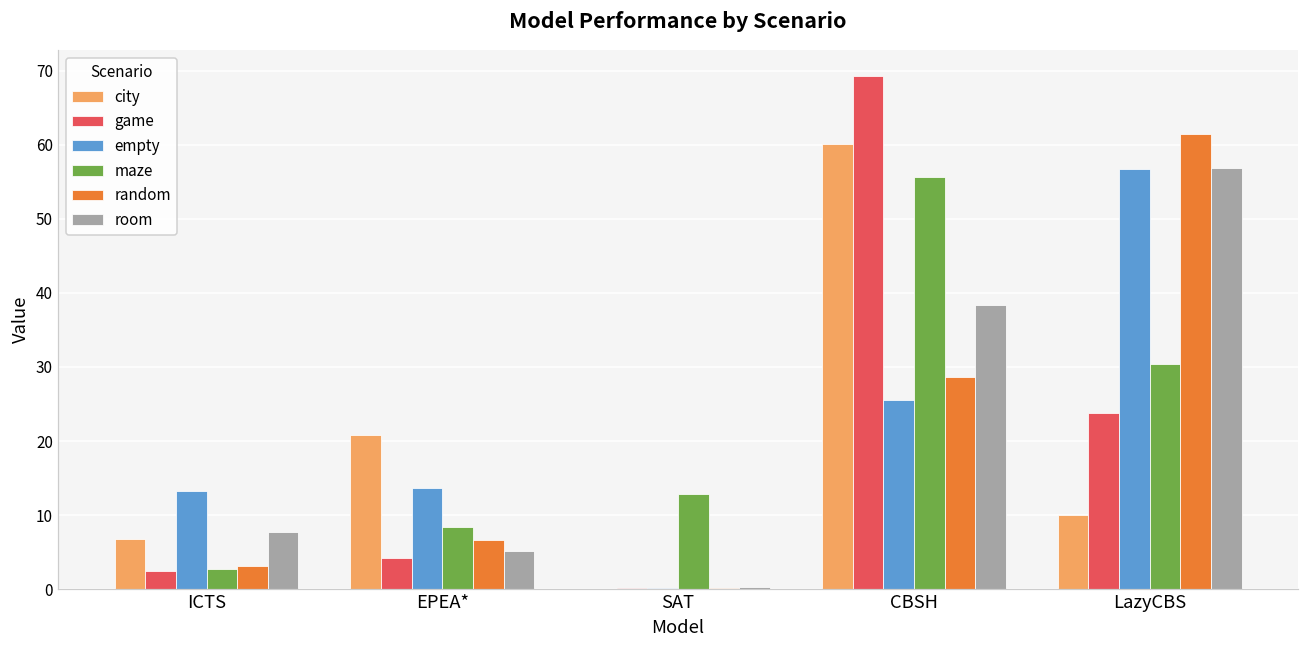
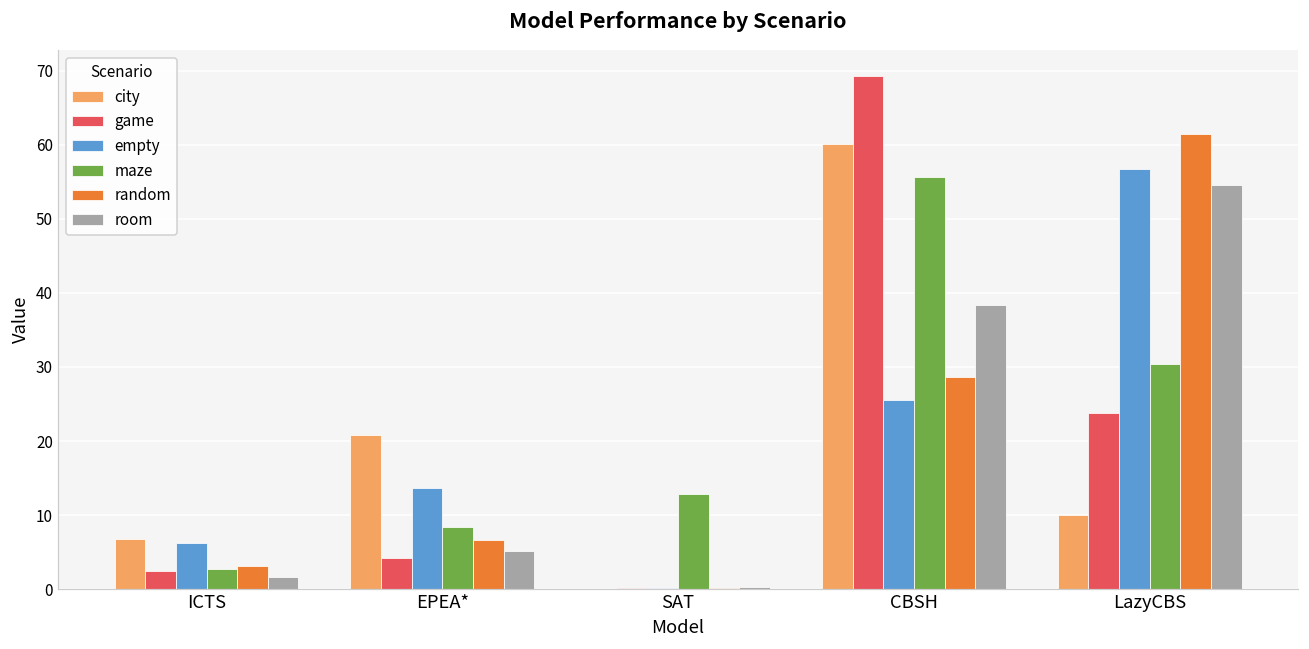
empty, ICTS: 13 -> 6
room, ICTS: 8 -> 2
room, LazyCBS: 57 -> 55
